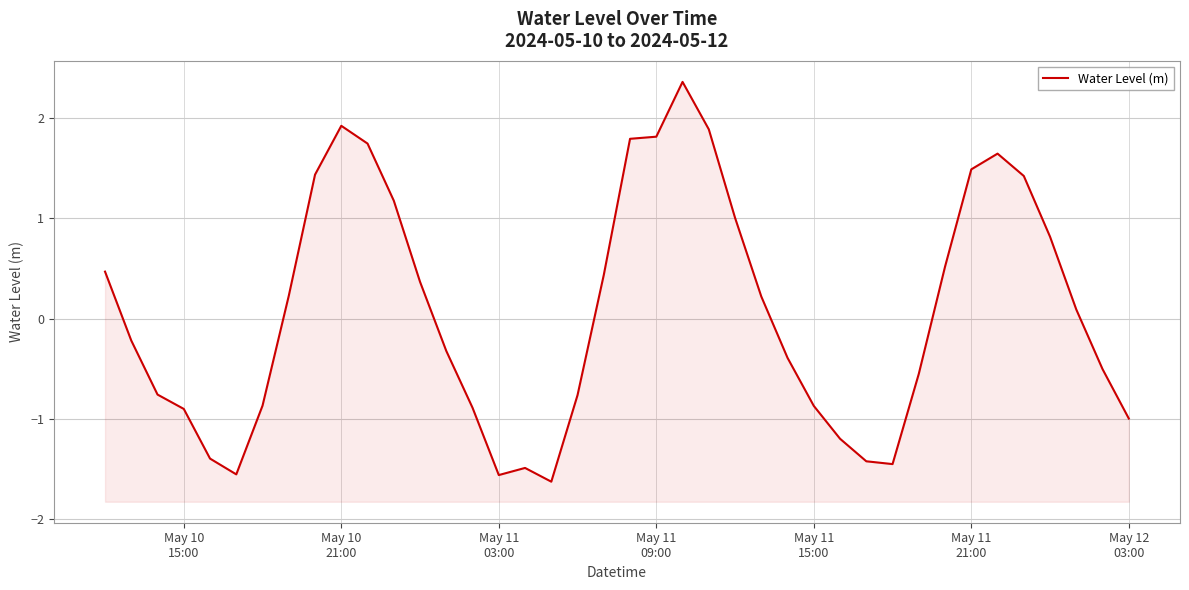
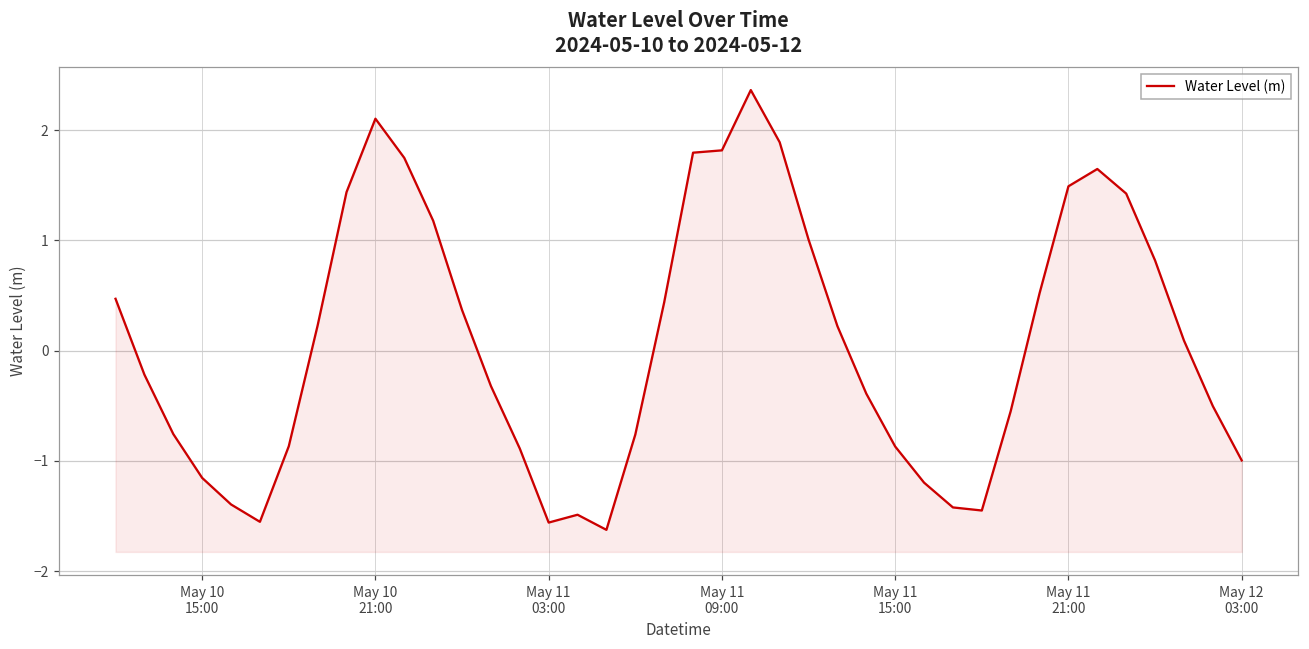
May 10 15:00: -0.90 -> -1.15
May 10 21:00: 1.92 -> 2.10
